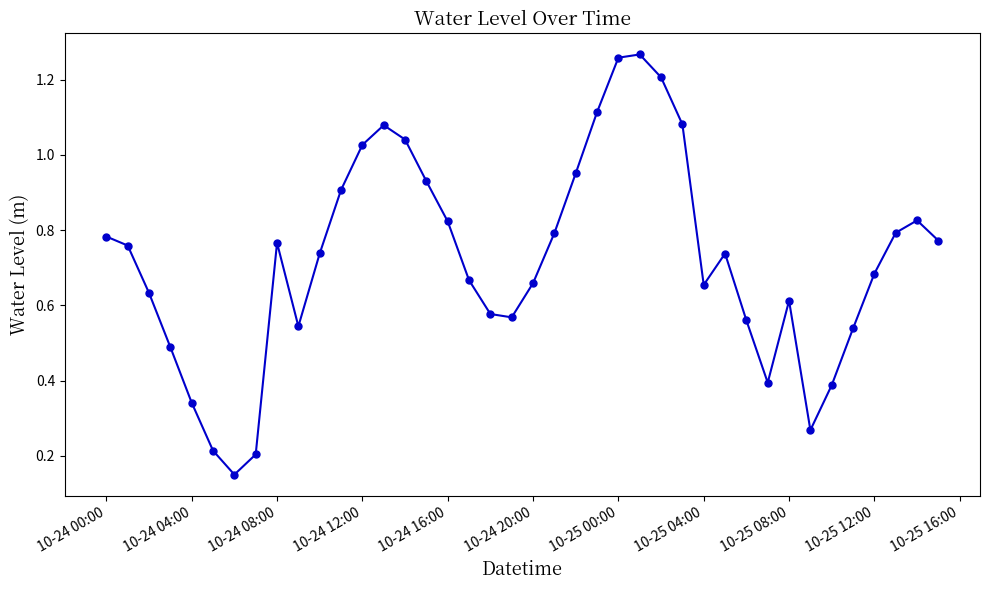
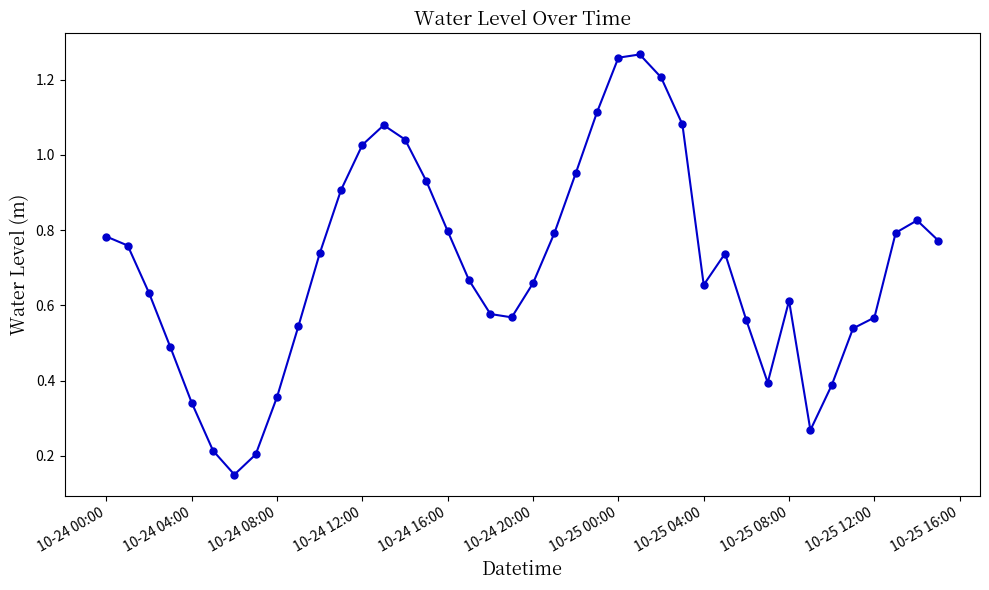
10-24 08:00: 0.77 -> 0.36
10-24 16:00: 0.82 -> 0.80
10-25 12:00: 0.68 -> 0.57
